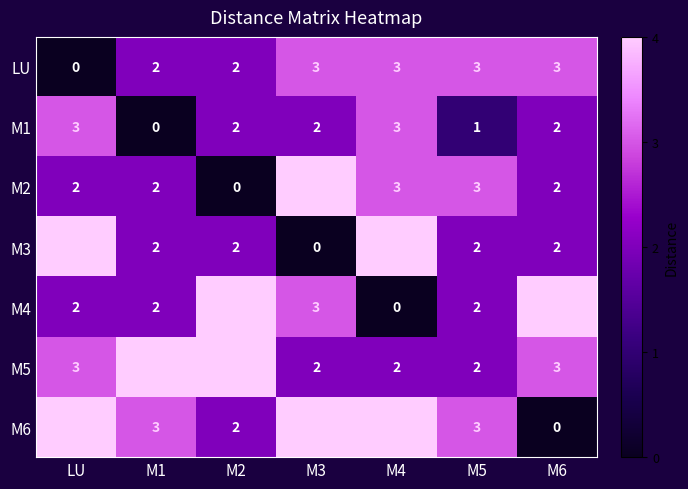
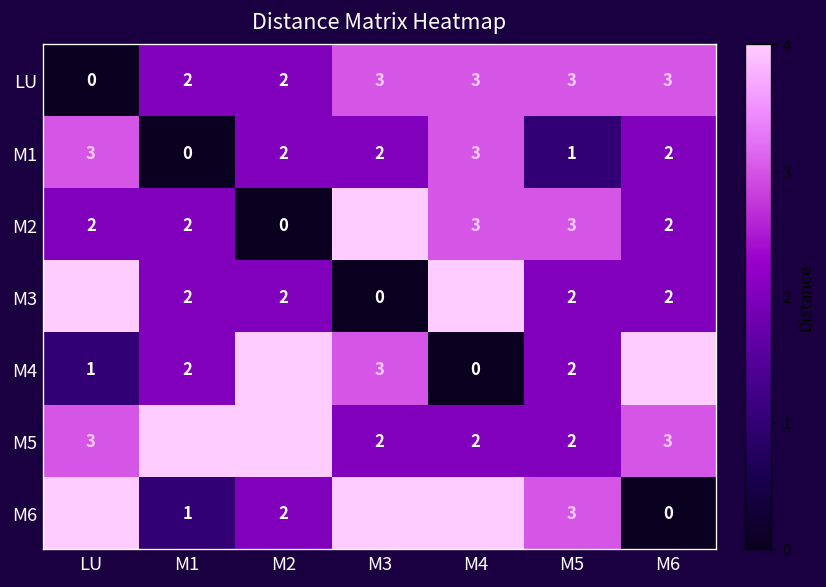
M4, LU: 2 -> 1
M6, M1: 3 -> 1
